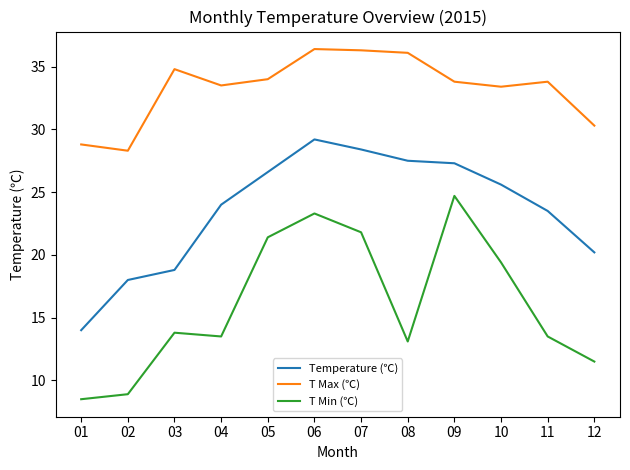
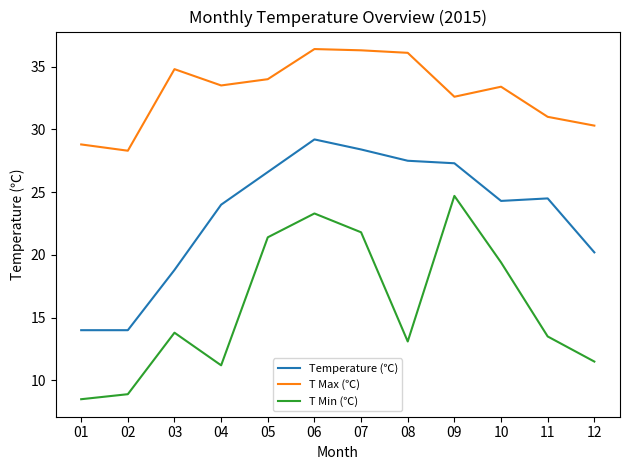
Temperature (℃), 02: 18 -> 14
T Min (℃), 04: 13.5 -> 11.2
T Max (℃), 09: 33.8 -> 32.6
Temperature (℃), 10: 25.6 -> 24.3
Temperature (℃), 11: 23.5 -> 24.5
T Max (℃), 11: 33.8 -> 31.0
